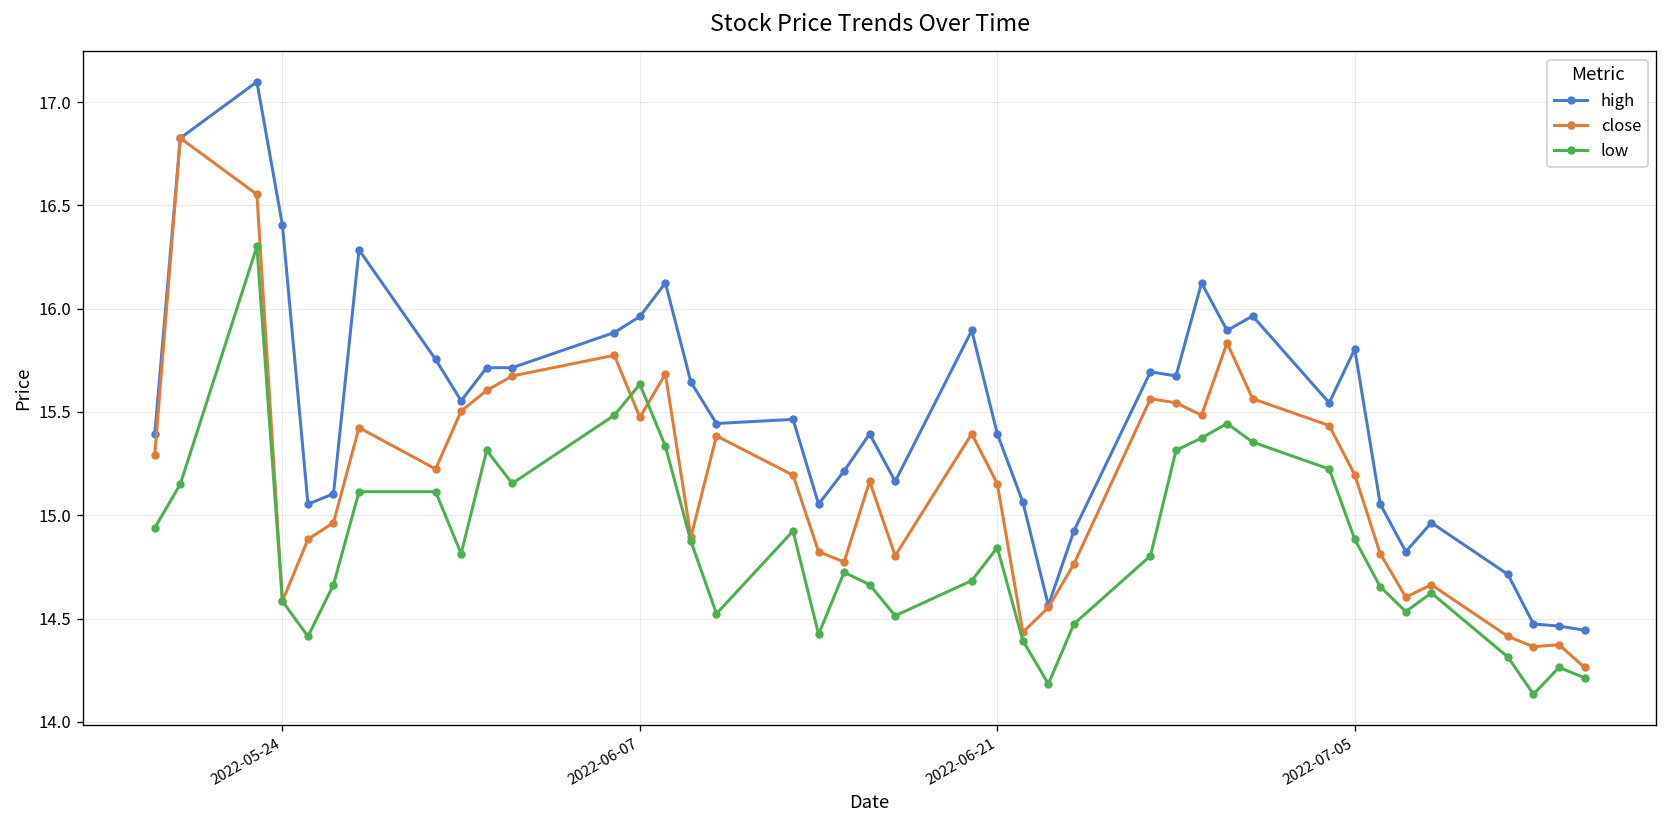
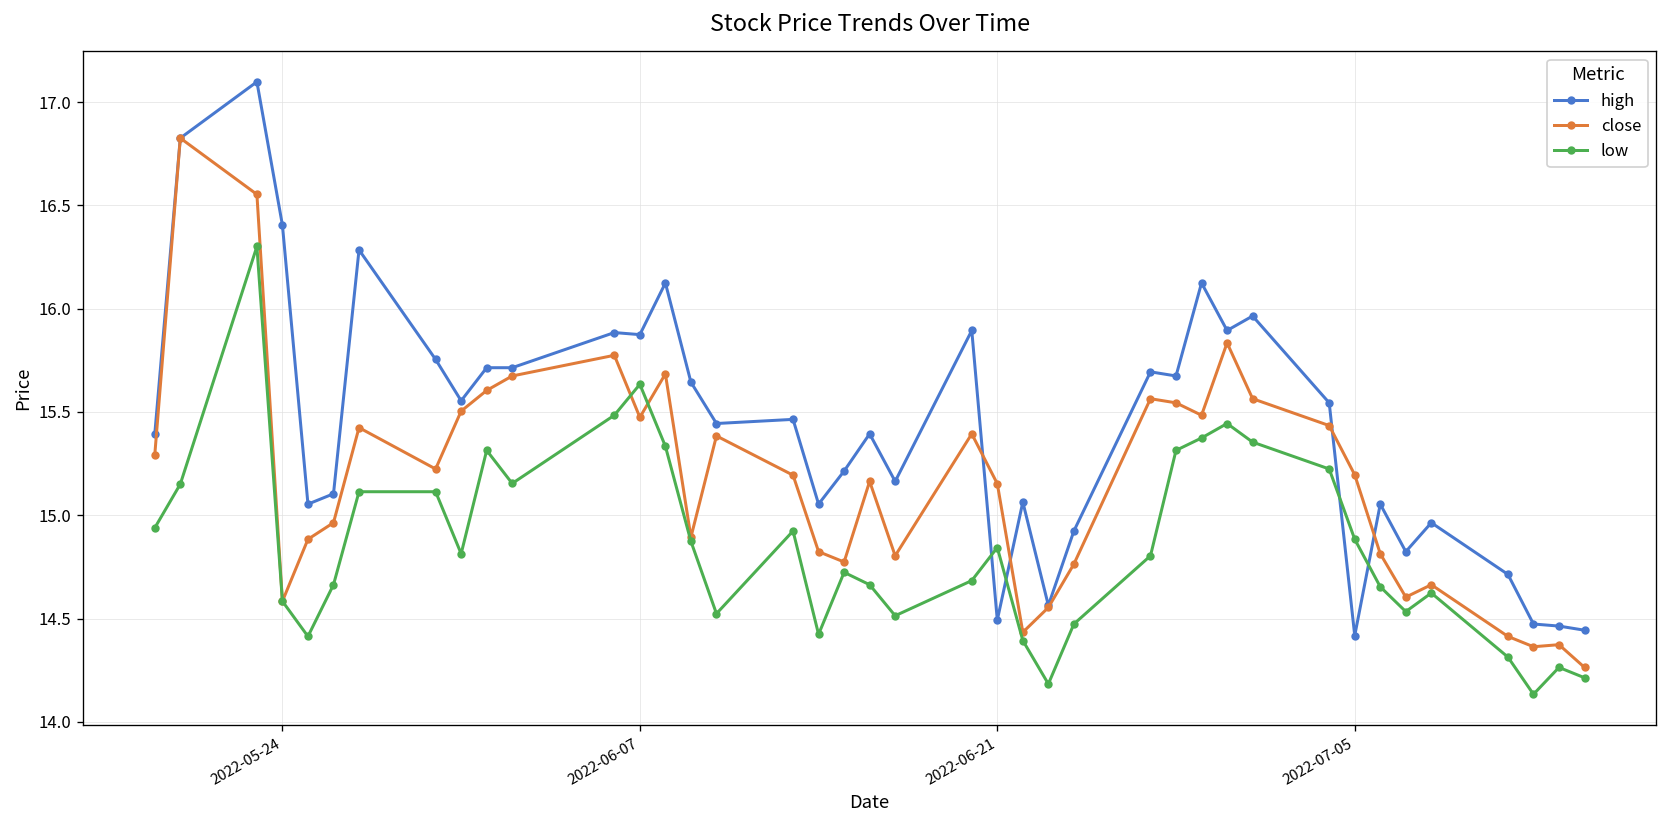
high, 2022-06-07: 15.96 -> 15.87
high, 2022-06-21: 15.39 -> 14.49
high, 2022-07-05: 15.80 -> 14.42
